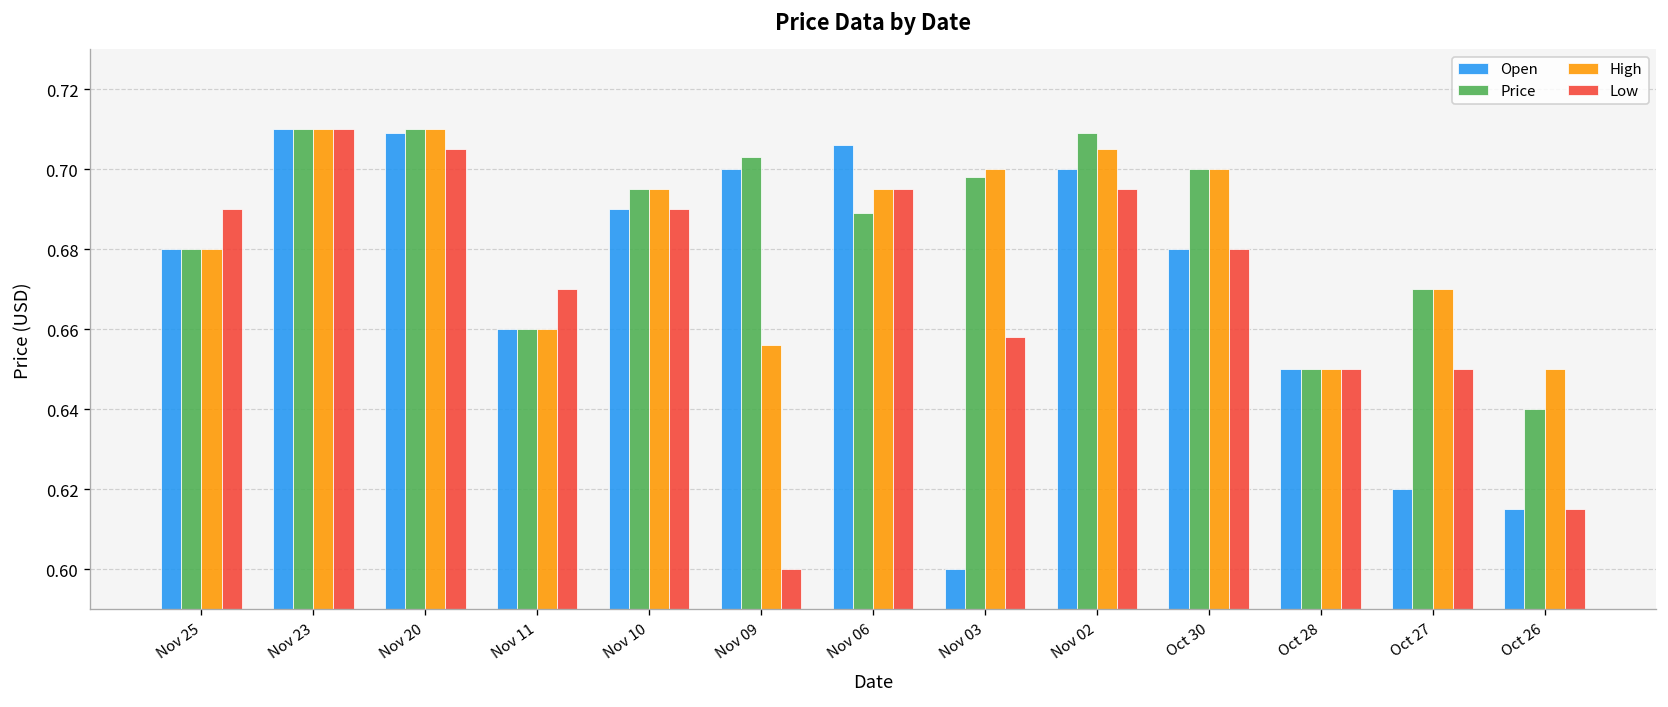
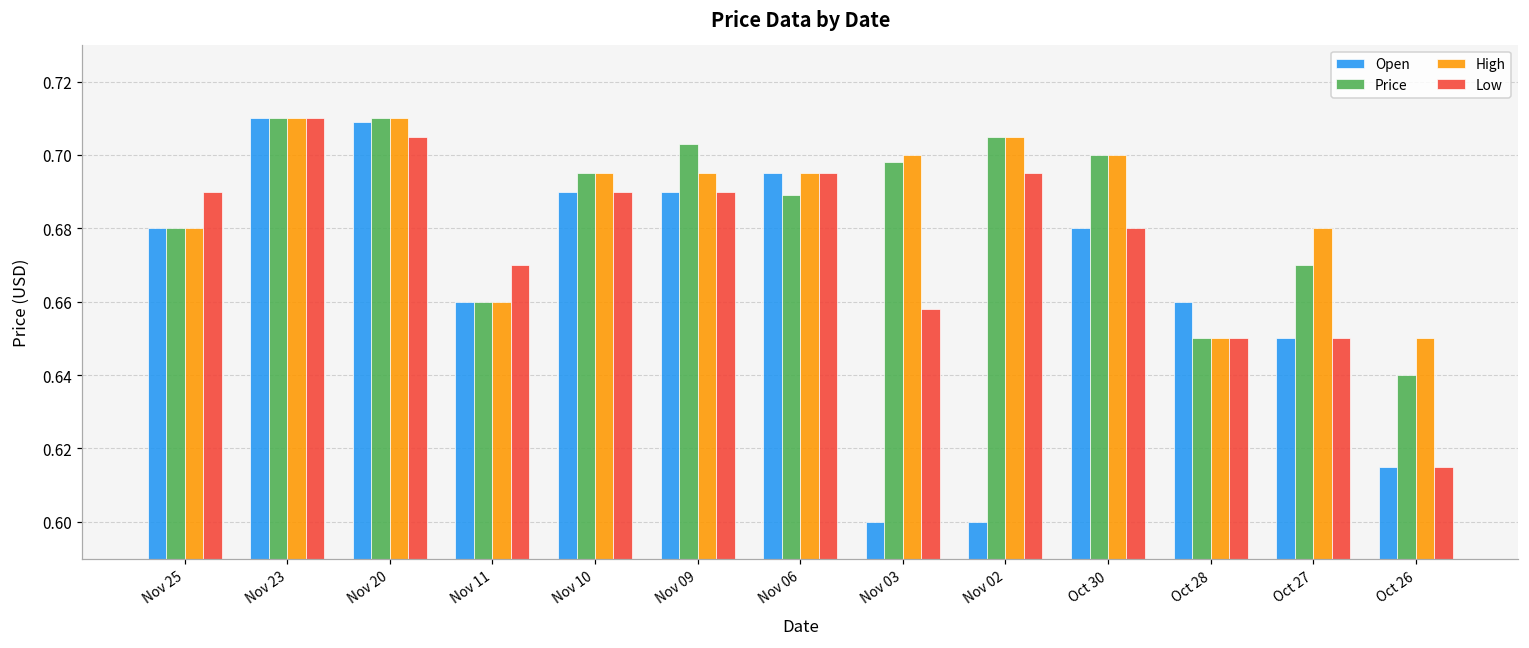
Open, Nov 09: 0.70 -> 0.69
High, Nov 09: 0.656 -> 0.695
Low, Nov 09: 0.60 -> 0.69
Open, Nov 06: 0.706 -> 0.695
Open, Nov 02: 0.7 -> 0.6
Price, Nov 02: 0.709 -> 0.705
Open, Oct 28: 0.65 -> 0.66
Open, Oct 27: 0.62 -> 0.65
High, Oct 27: 0.67 -> 0.68
